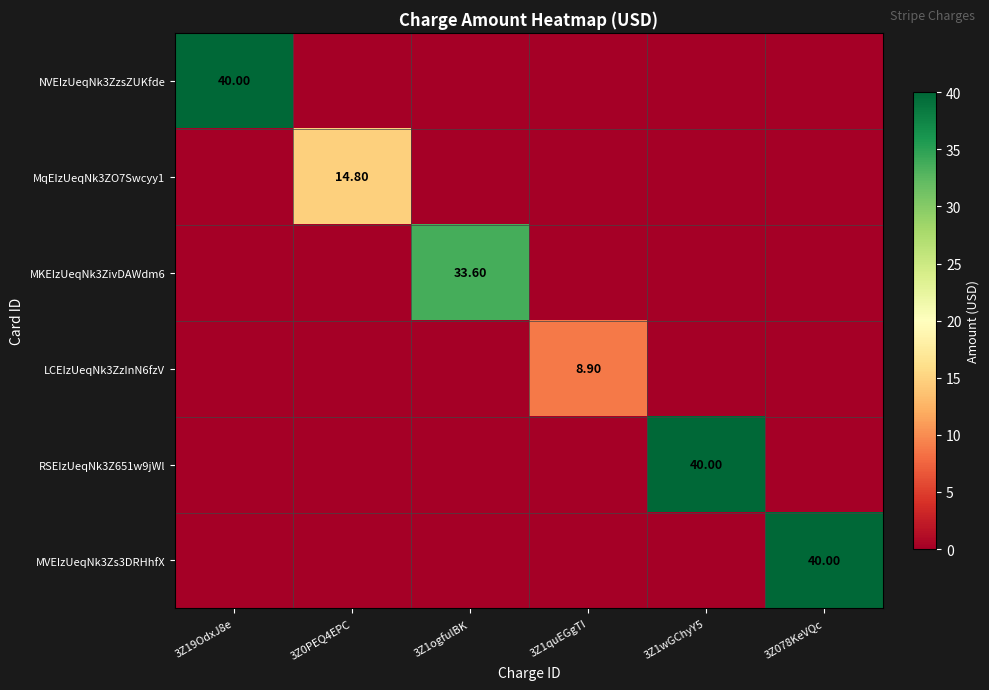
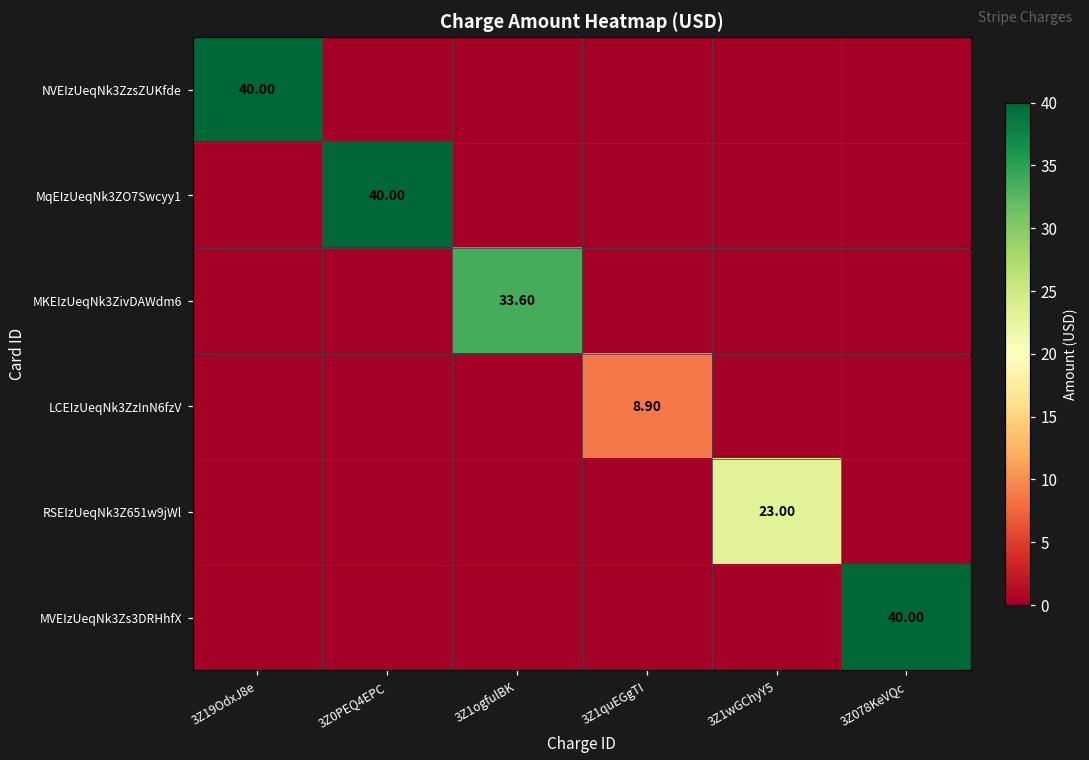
MqEIzUeqNk3ZO7Swcyy1, 3Z0PEQ4EPC: 14.80 -> 40.00
RSEIzUeqNk3Z651w9jWl, 3Z1wGChyY5: 40.00 -> 23.00
